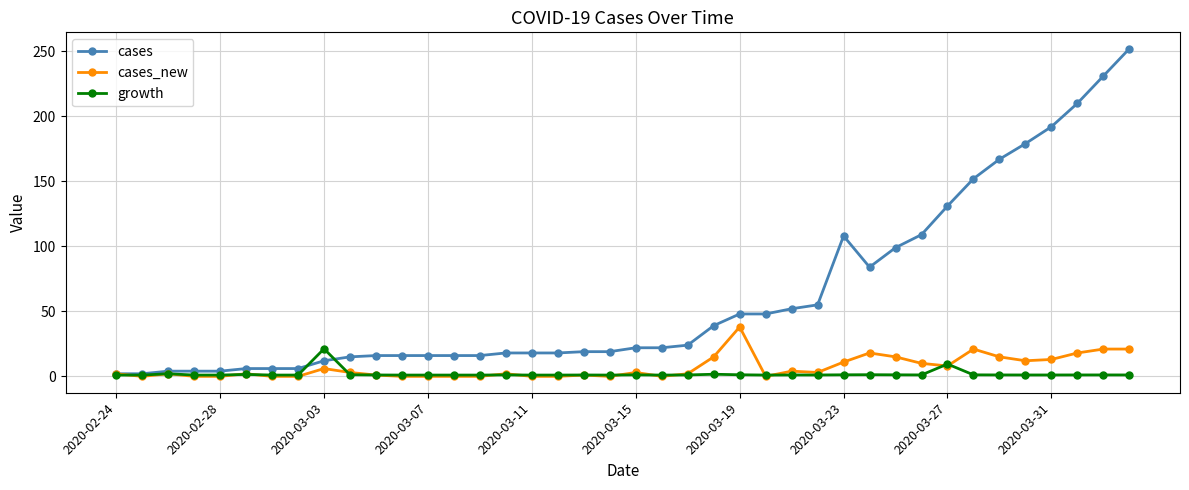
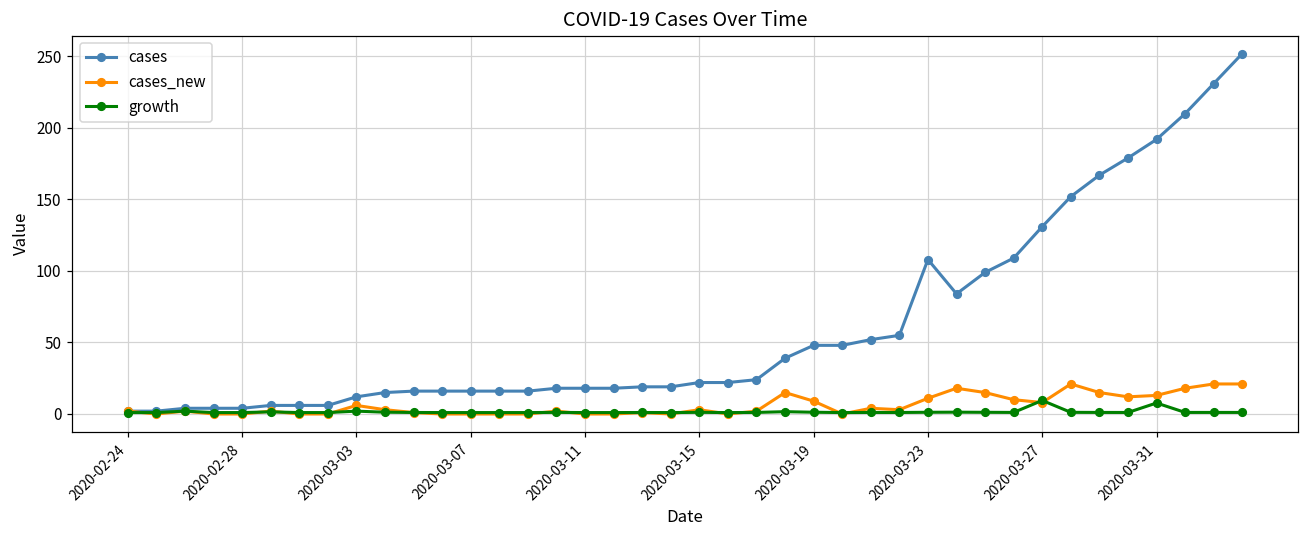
growth, 2020-03-03: 21 -> 2
cases_new, 2020-03-19: 38 -> 9
growth, 2020-03-31: 1 -> 8
